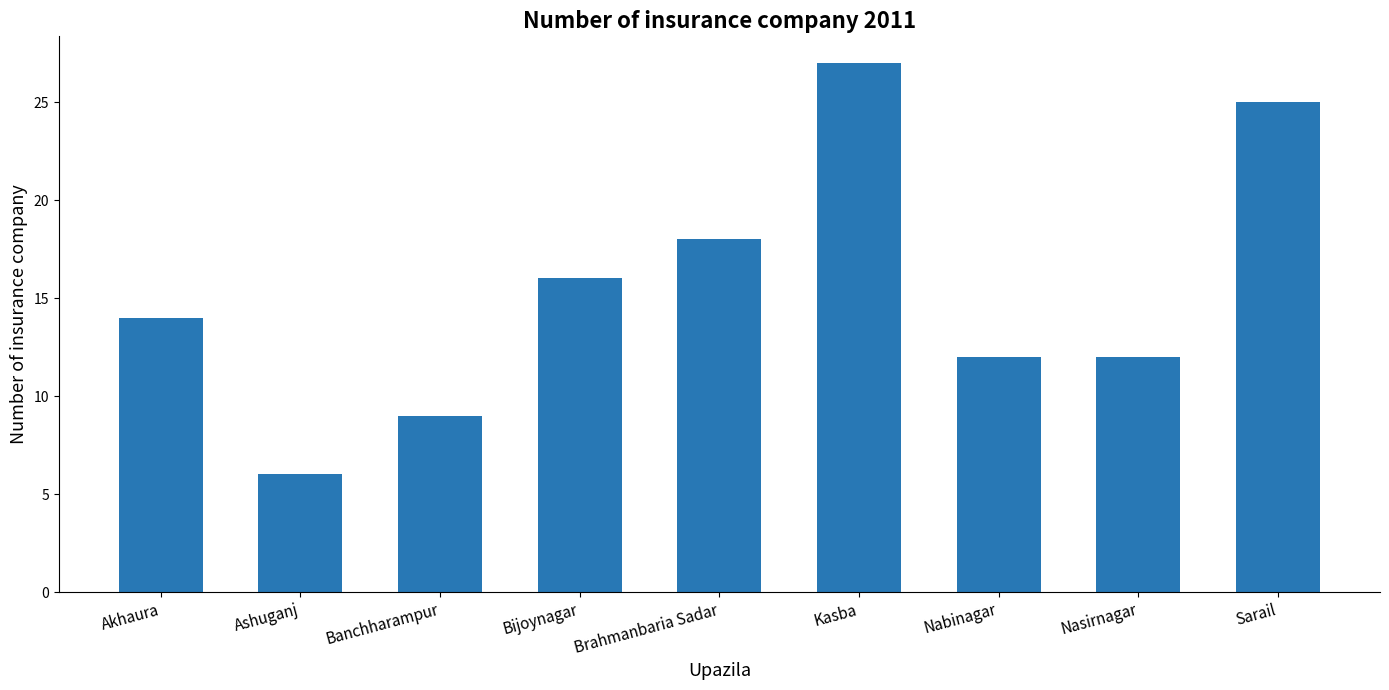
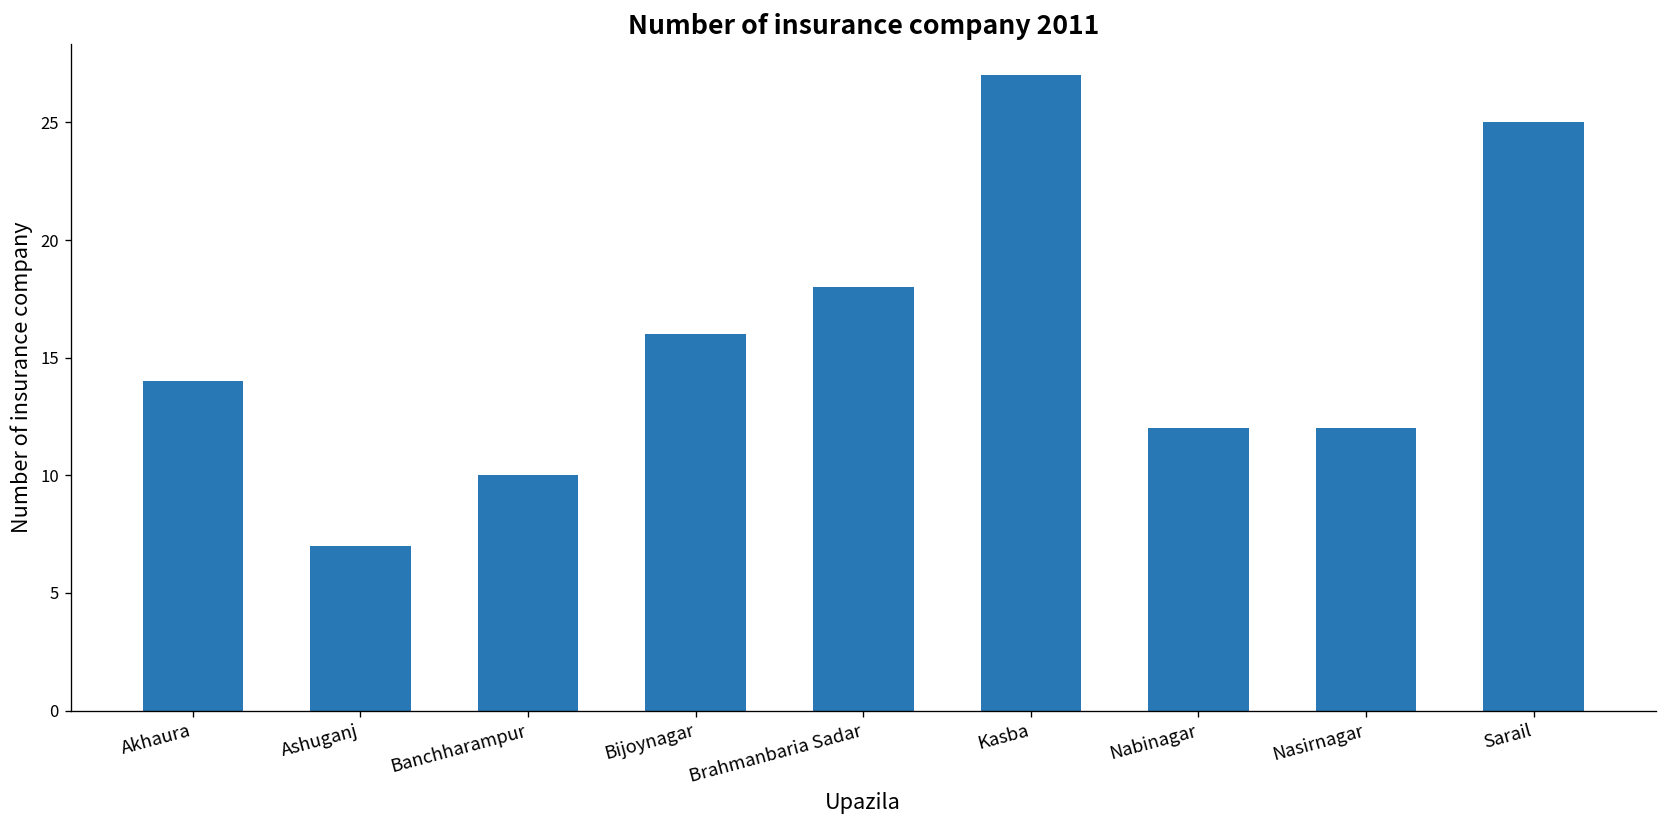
Ashuganj: 6 -> 7
Banchharampur: 9 -> 10
